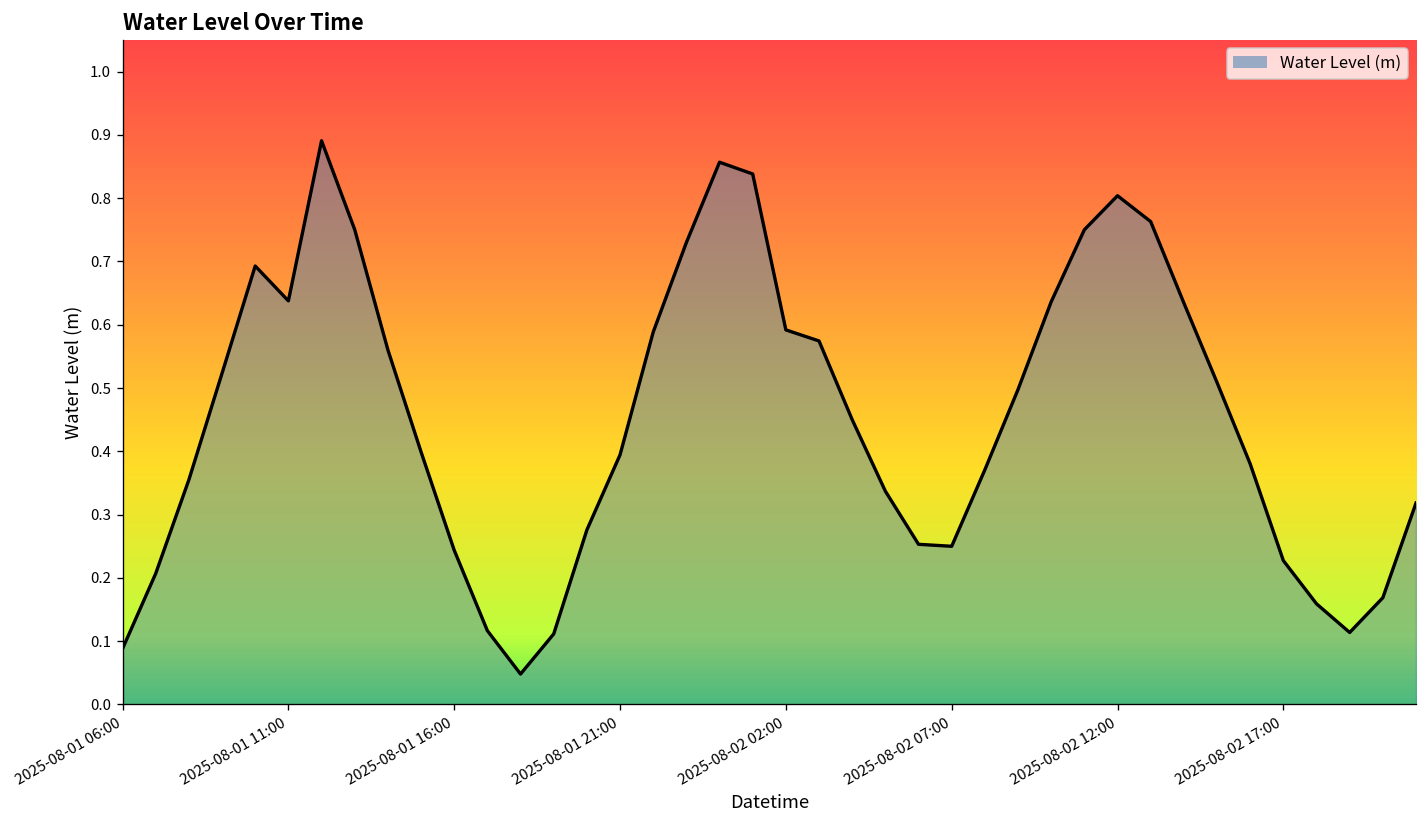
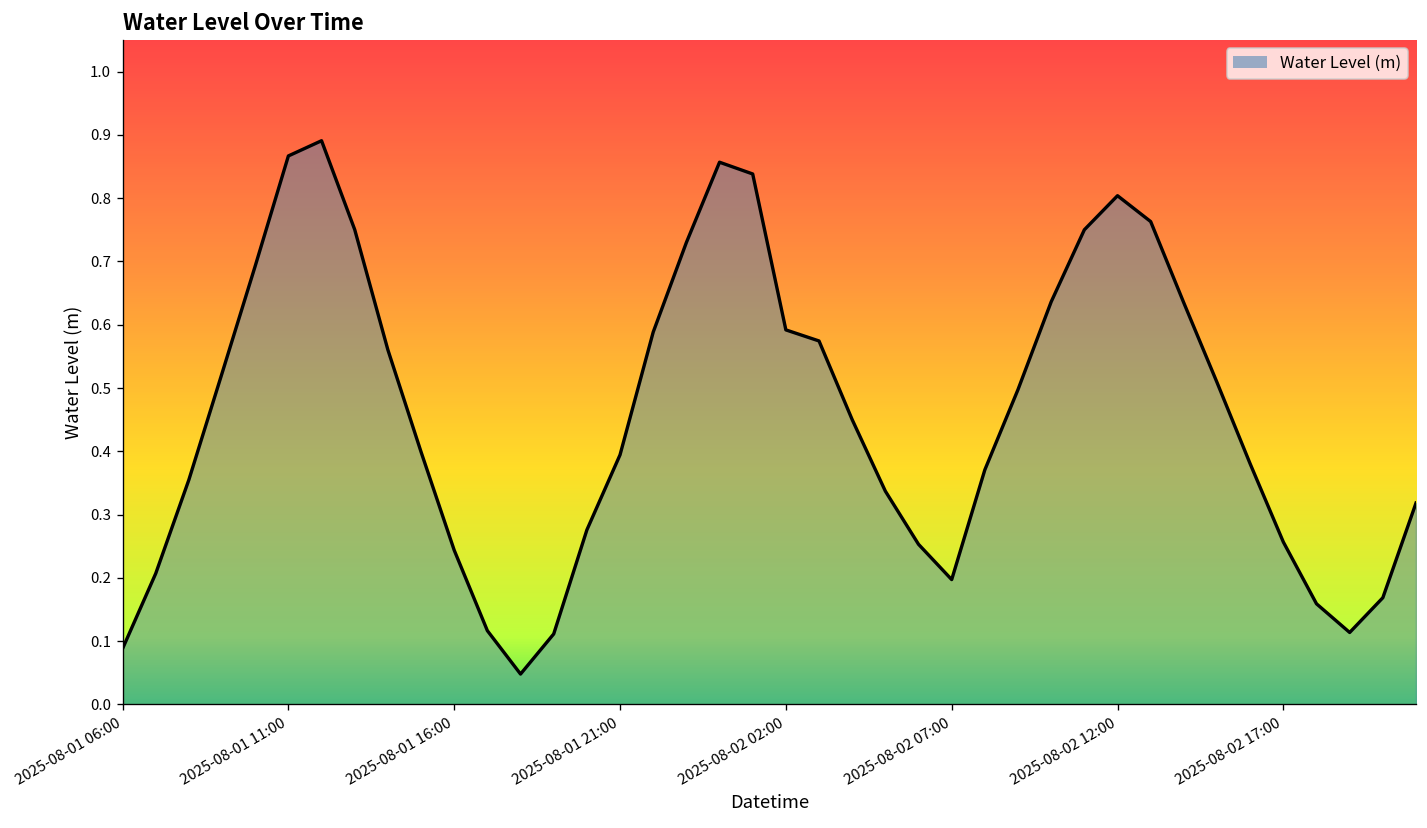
2025-08-01 11:00: 0.64 -> 0.87
2025-08-02 07:00: 0.25 -> 0.20
2025-08-02 17:00: 0.23 -> 0.26
